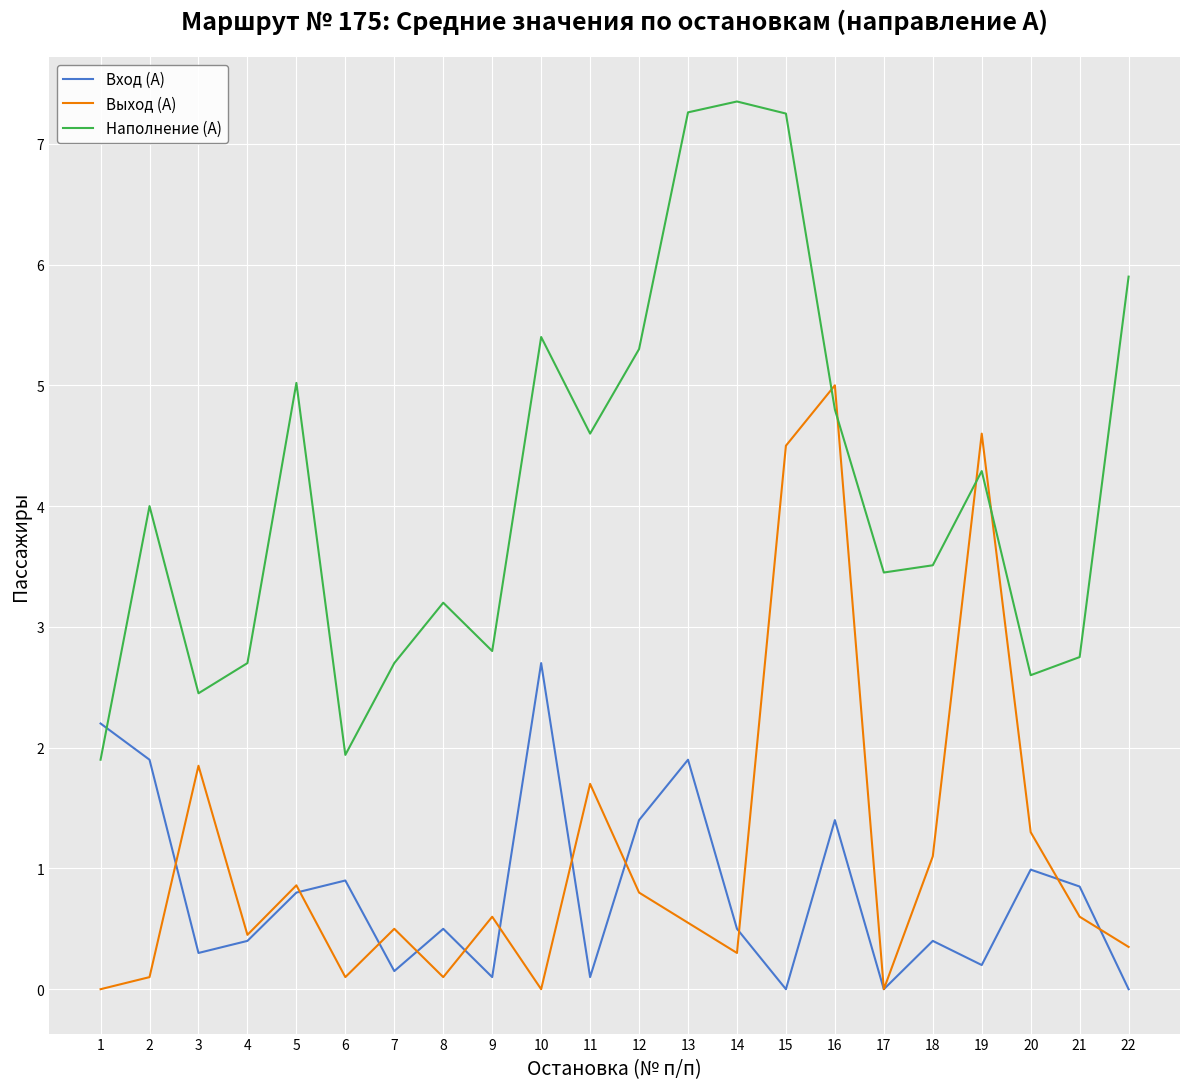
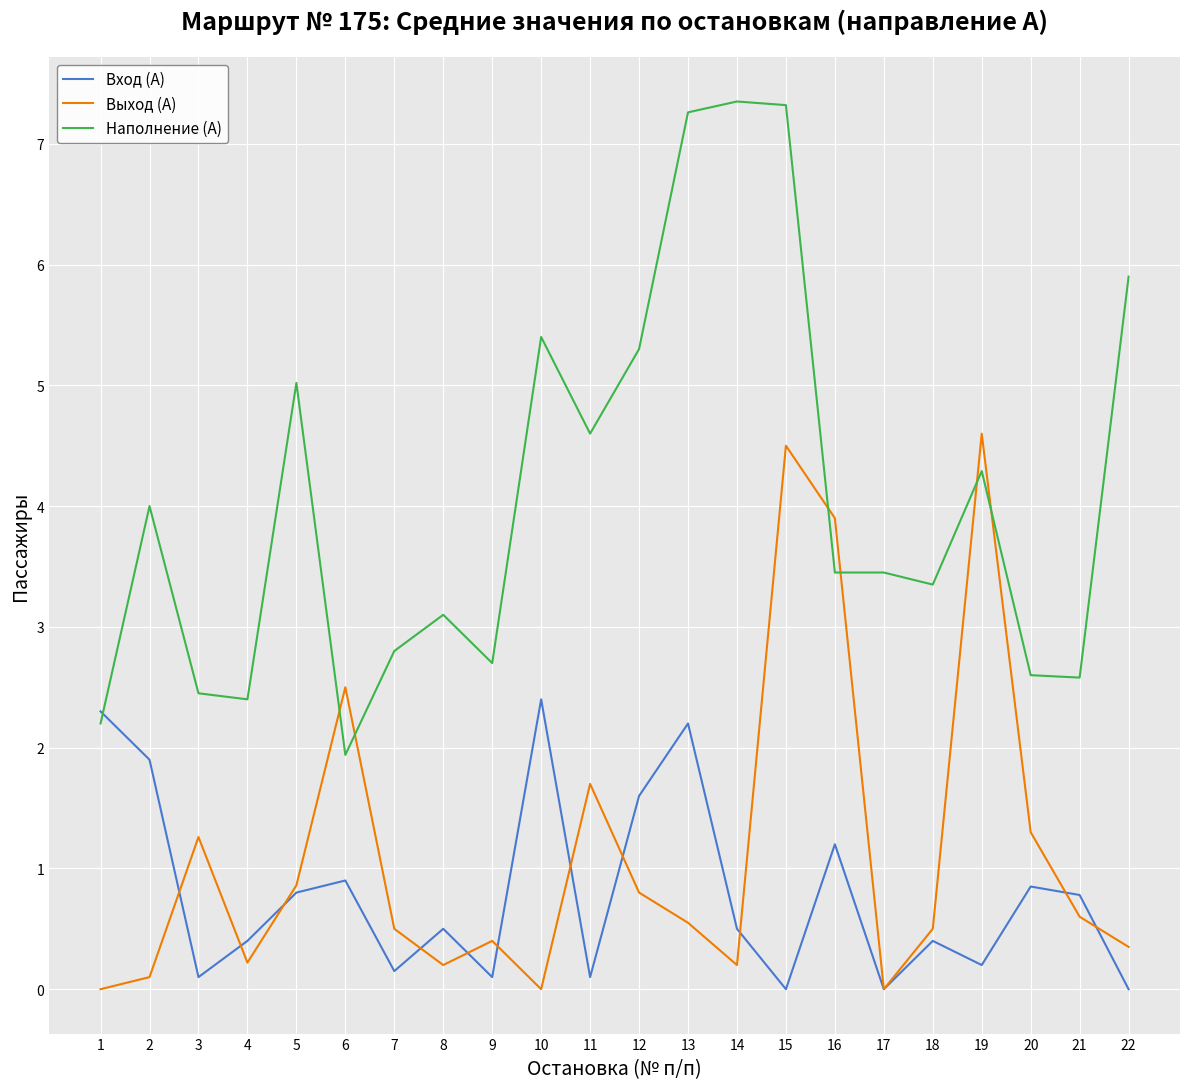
Вход (А), 1: 2.2 -> 2.3
Наполнение (А), 1: 1.9 -> 2.2
Вход (А), 3: 0.3 -> 0.1
Выход (А), 3: 1.85 -> 1.26
Выход (А), 4: 0.45 -> 0.22
Наполнение (А), 4: 2.7 -> 2.4
Выход (А), 6: 0.1 -> 2.5
Наполнение (А), 7: 2.7 -> 2.8
Выход (А), 8: 0.1 -> 0.2
Наполнение (А), 8: 3.2 -> 3.1
Выход (А), 9: 0.6 -> 0.4
Наполнение (А), 9: 2.8 -> 2.7
Вход (А), 10: 2.7 -> 2.4
Вход (А), 12: 1.4 -> 1.6
Вход (А), 13: 1.9 -> 2.2
Выход (А), 14: 0.3 -> 0.2
Наполнение (А), 15: 7.25 -> 7.32
Вход (А), 16: 1.4 -> 1.2
Выход (А), 16: 5.0 -> 3.9
Наполнение (А), 16: 4.80 -> 3.45
Выход (А), 18: 1.1 -> 0.5
Наполнение (А), 18: 3.51 -> 3.35
Вход (А), 20: 0.99 -> 0.85
Вход (А), 21: 0.85 -> 0.78
Наполнение (А), 21: 2.75 -> 2.58
